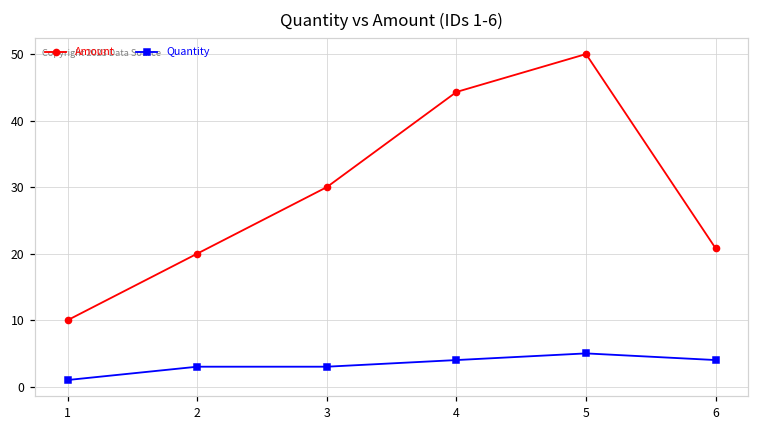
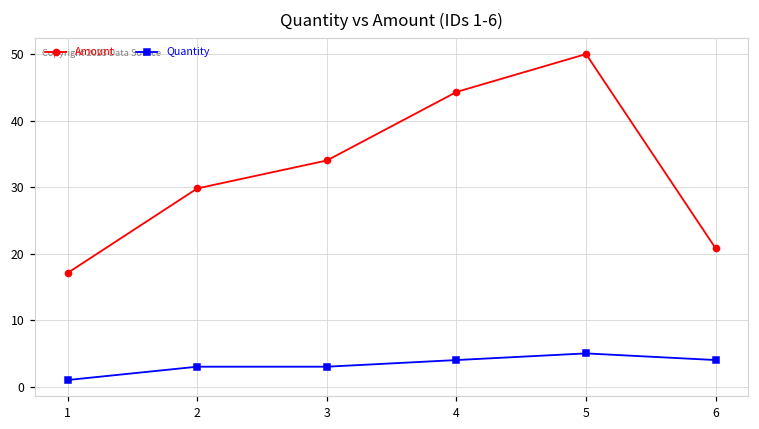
Amount, 1: 10 -> 17
Amount, 2: 20 -> 30
Amount, 3: 30 -> 34
